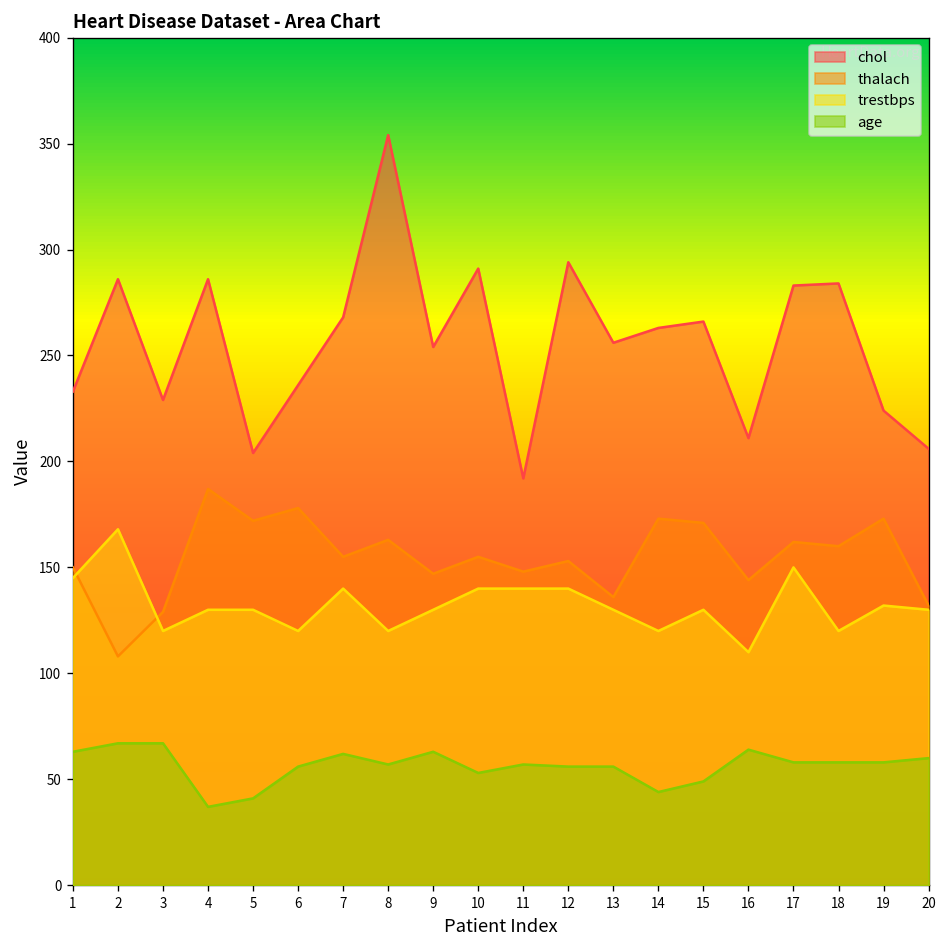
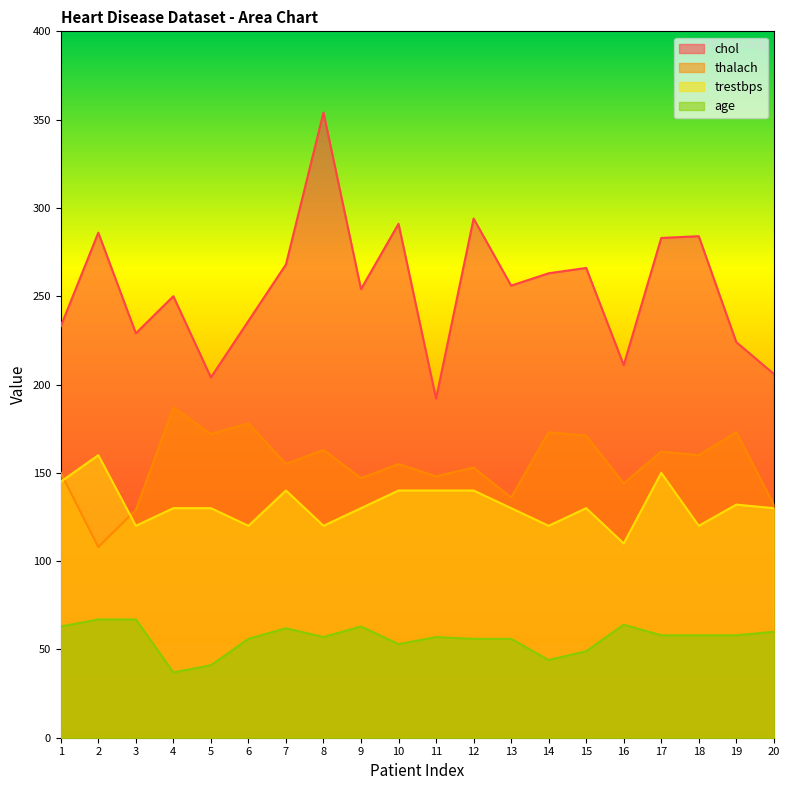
trestbps, 2: 168 -> 160
chol, 4: 286 -> 250
